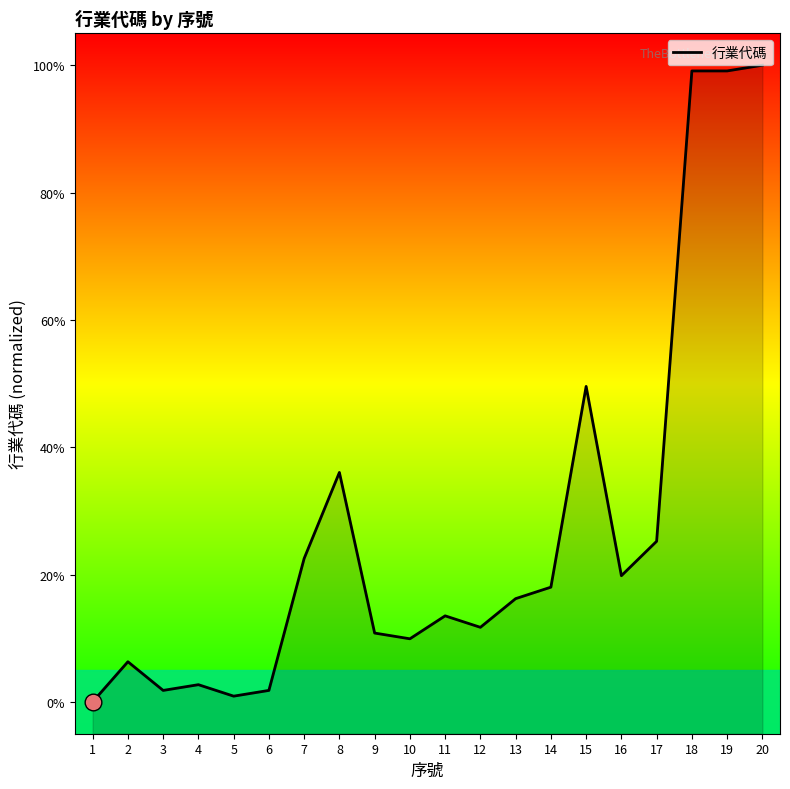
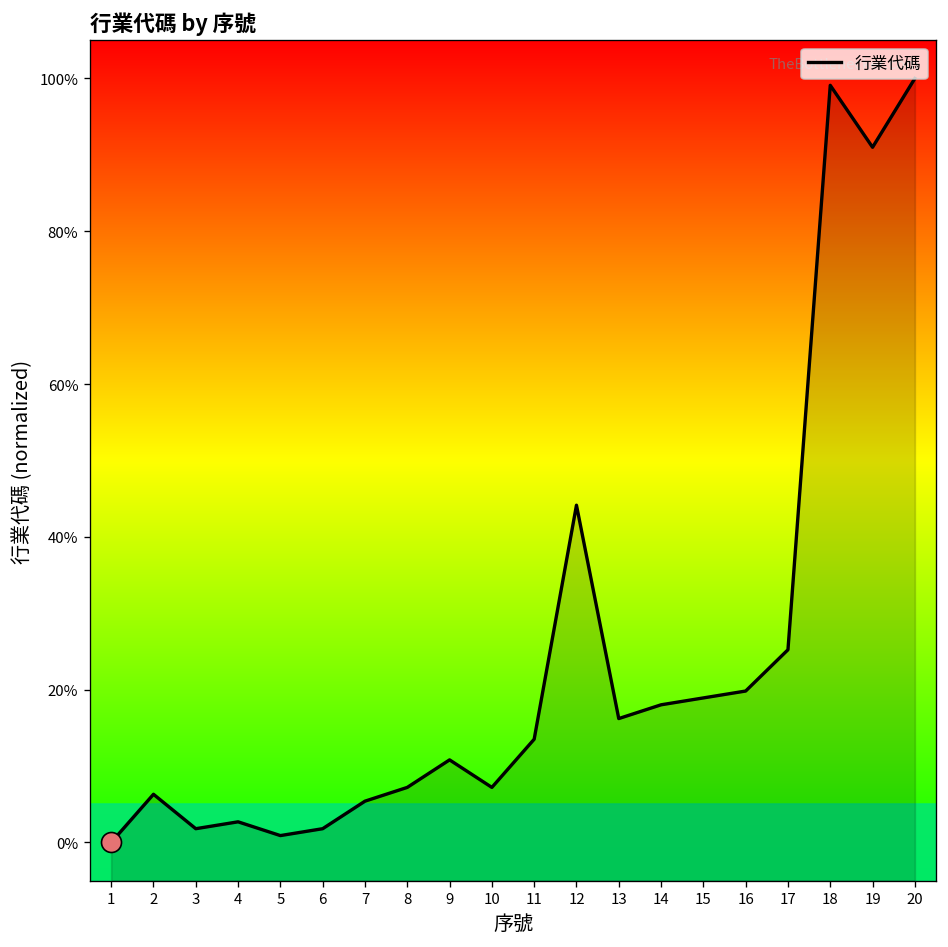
行業代碼, 7: 23% -> 5%
行業代碼, 8: 36% -> 7%
行業代碼, 10: 10% -> 7%
行業代碼, 12: 12% -> 44%
行業代碼, 15: 50% -> 19%
行業代碼, 19: 99% -> 91%
